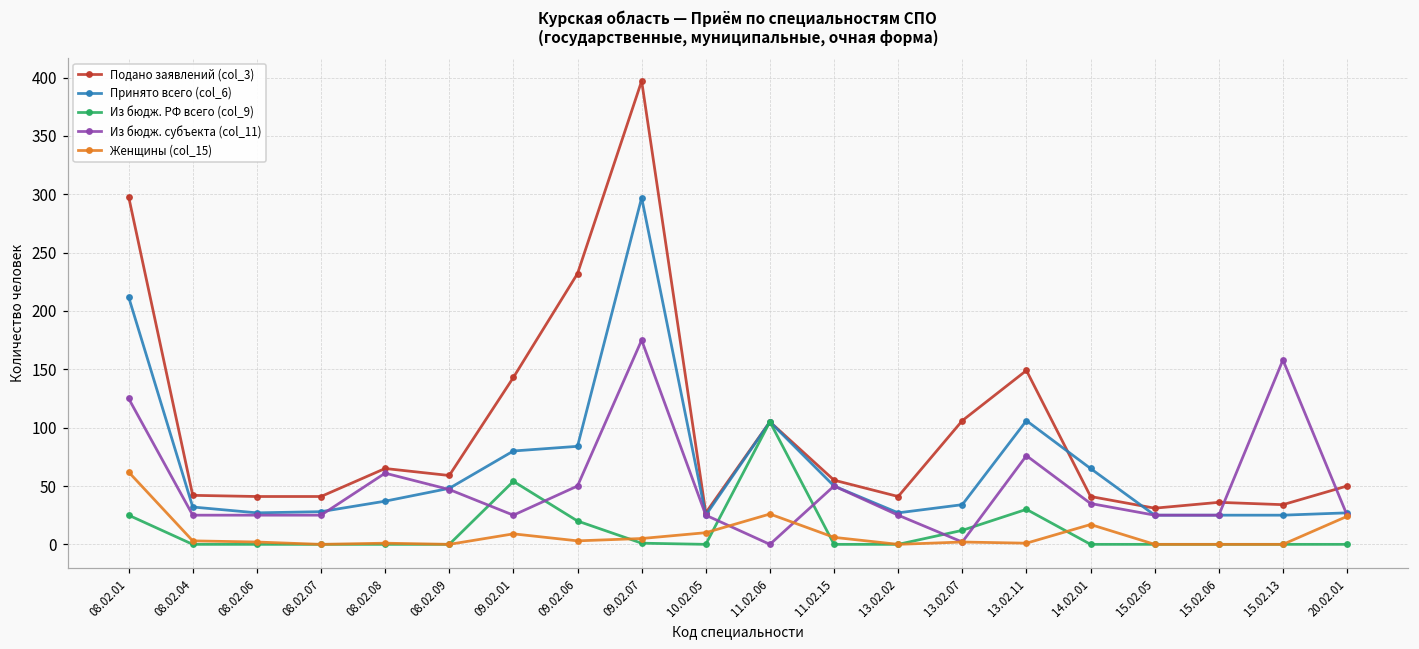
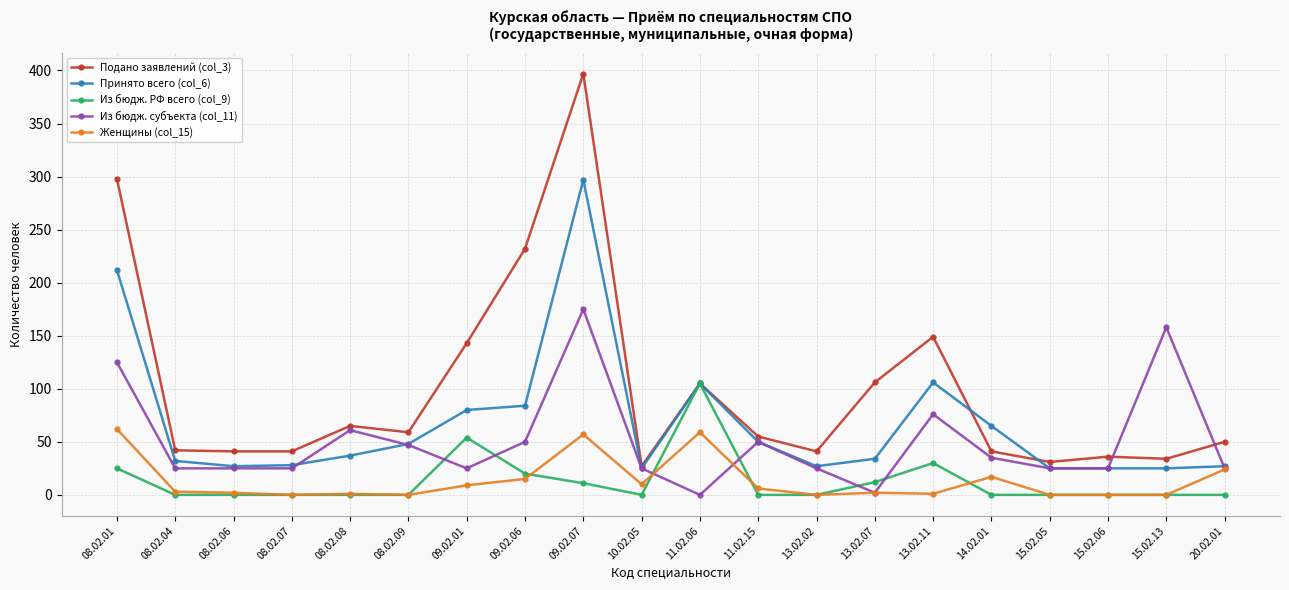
Женщины (col_15), 09.02.06: 3 -> 15
Из бюдж. РФ всего (col_9), 09.02.07: 1 -> 11
Женщины (col_15), 09.02.07: 5 -> 57
Женщины (col_15), 11.02.06: 26 -> 59
